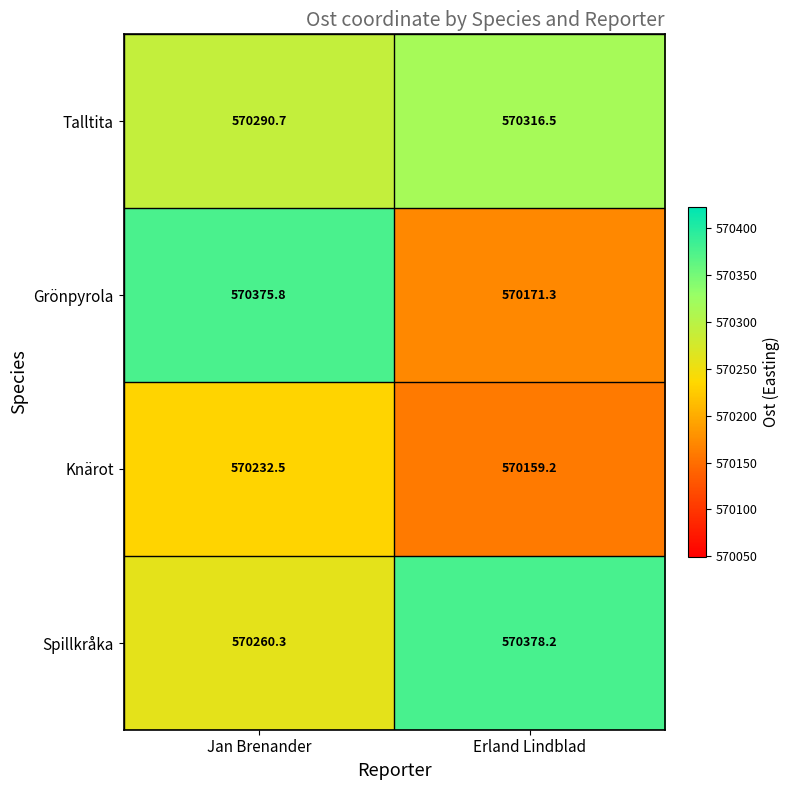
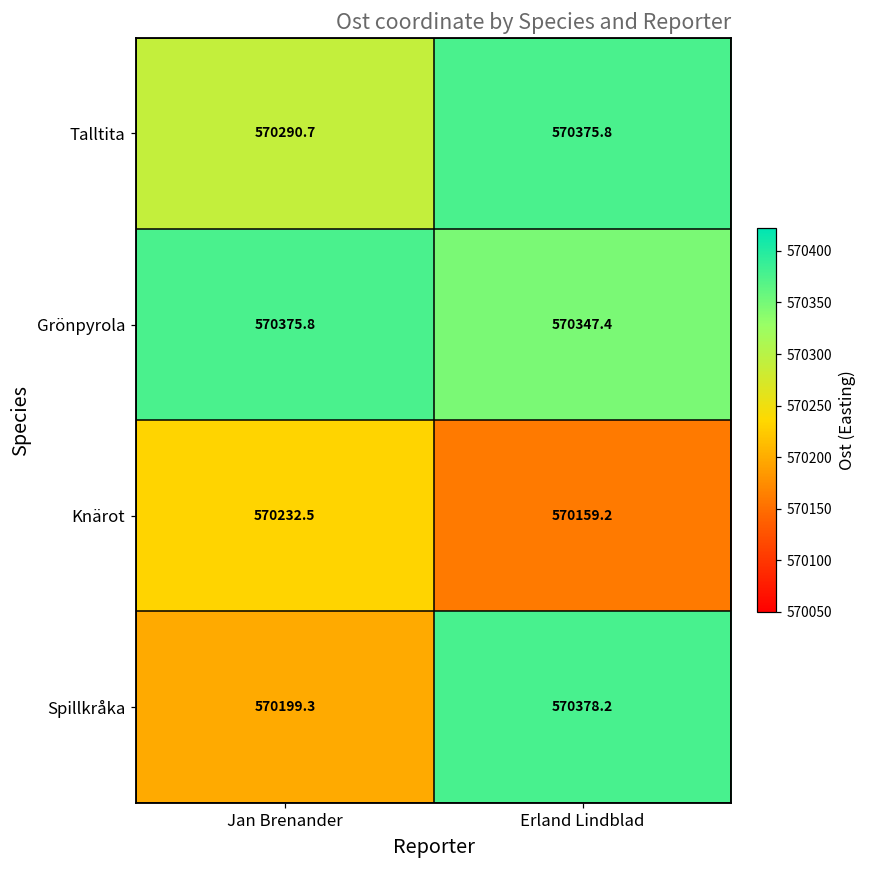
Talltita, Erland Lindblad: 570316.5 -> 570375.8
Grönpyrola, Erland Lindblad: 570171.3 -> 570347.4
Spillkråka, Jan Brenander: 570260.3 -> 570199.3
